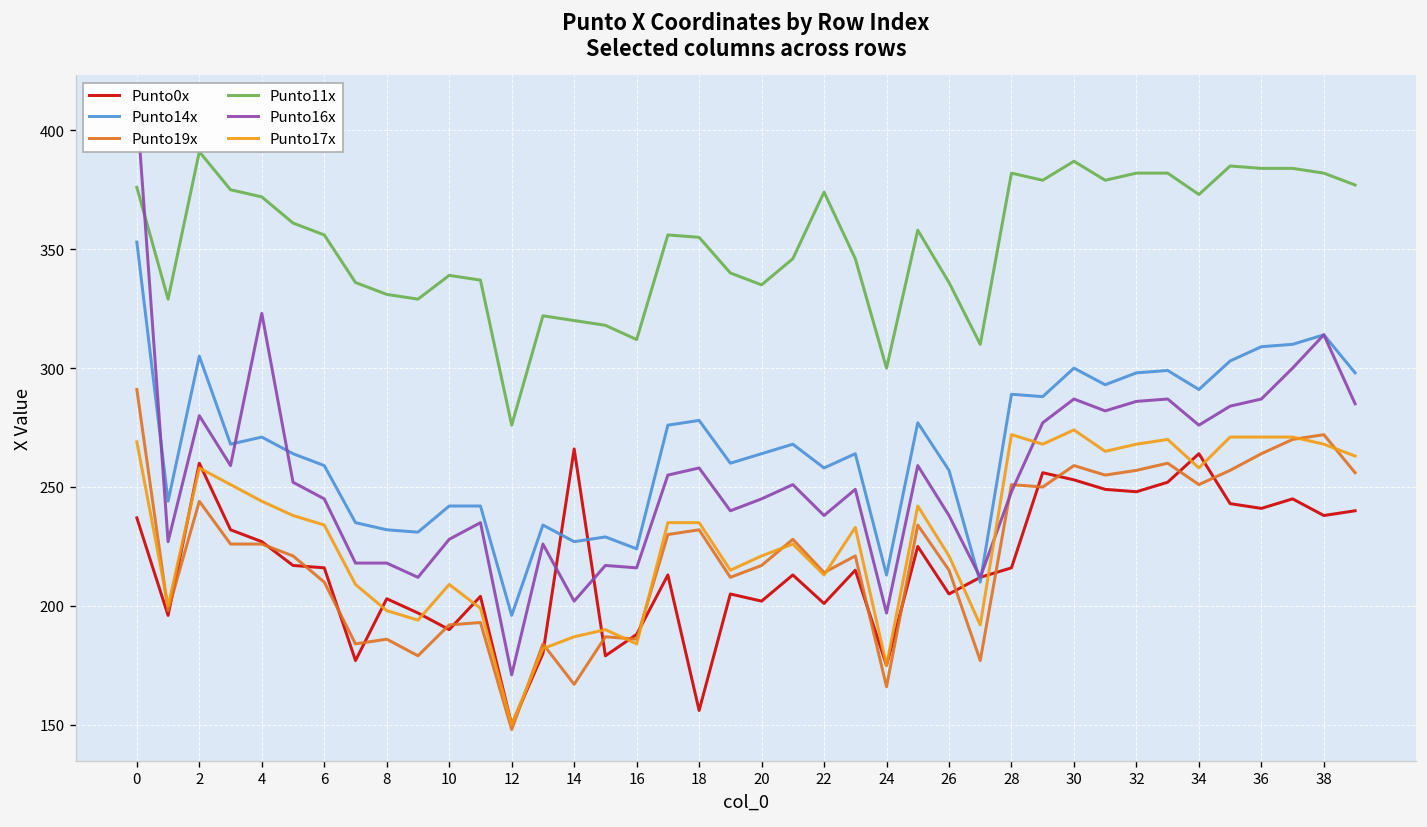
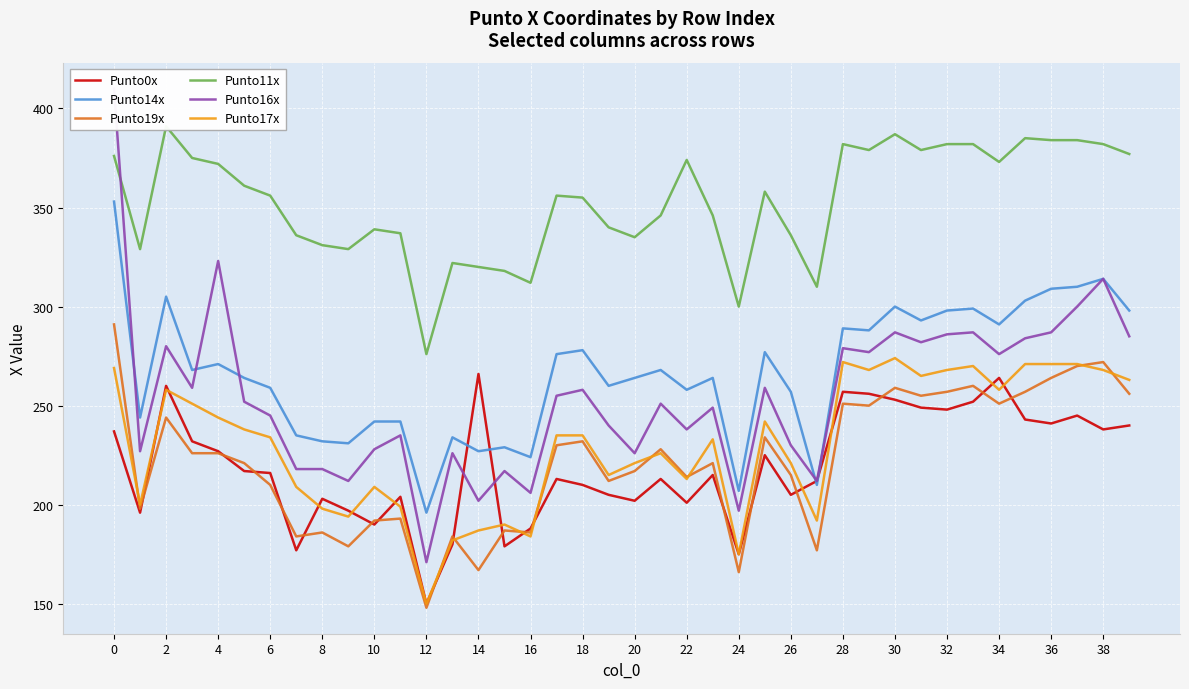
Punto16x, 16: 216 -> 206
Punto0x, 18: 156 -> 210
Punto16x, 20: 245 -> 226
Punto14x, 24: 213 -> 207
Punto16x, 26: 238 -> 230
Punto0x, 28: 216 -> 257
Punto16x, 28: 248 -> 279
